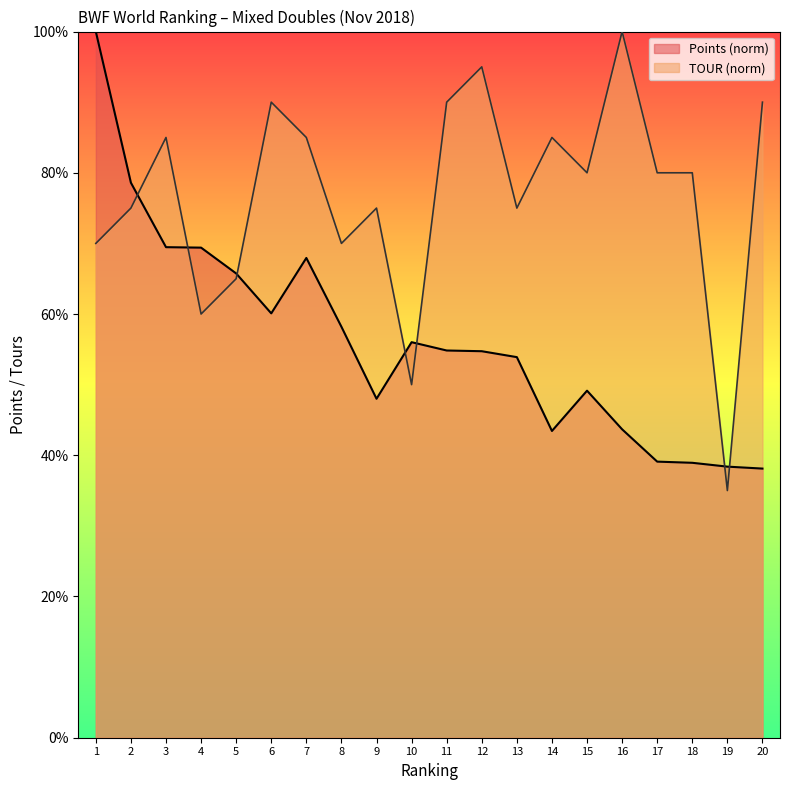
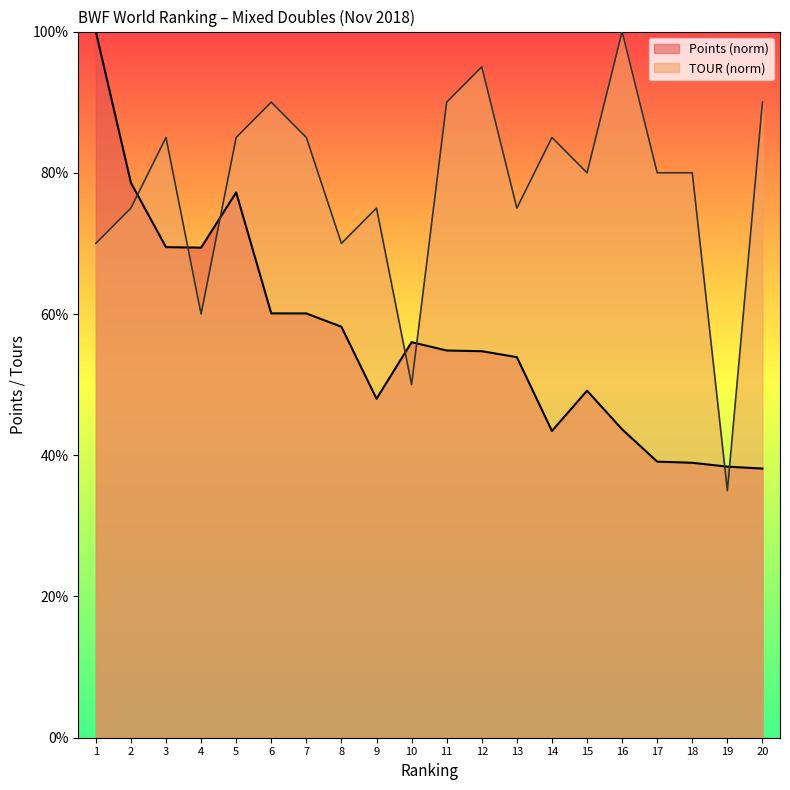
Points (norm), 5: 66% -> 77%
TOUR (norm), 5: 65% -> 85%
Points (norm), 7: 68% -> 60%
